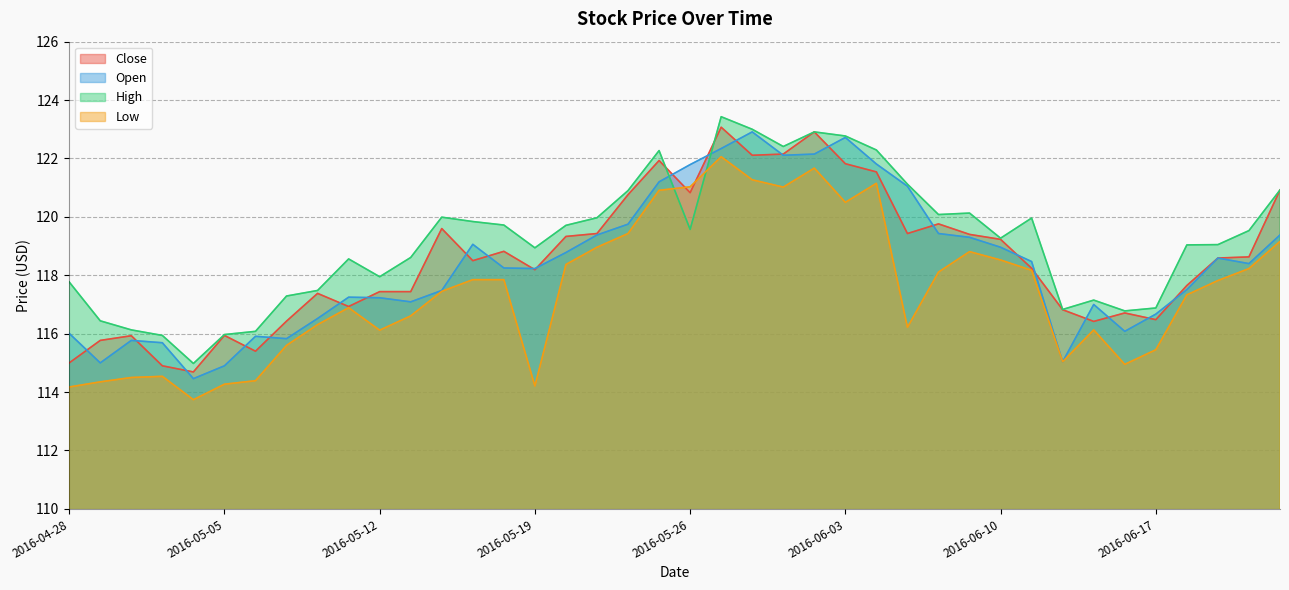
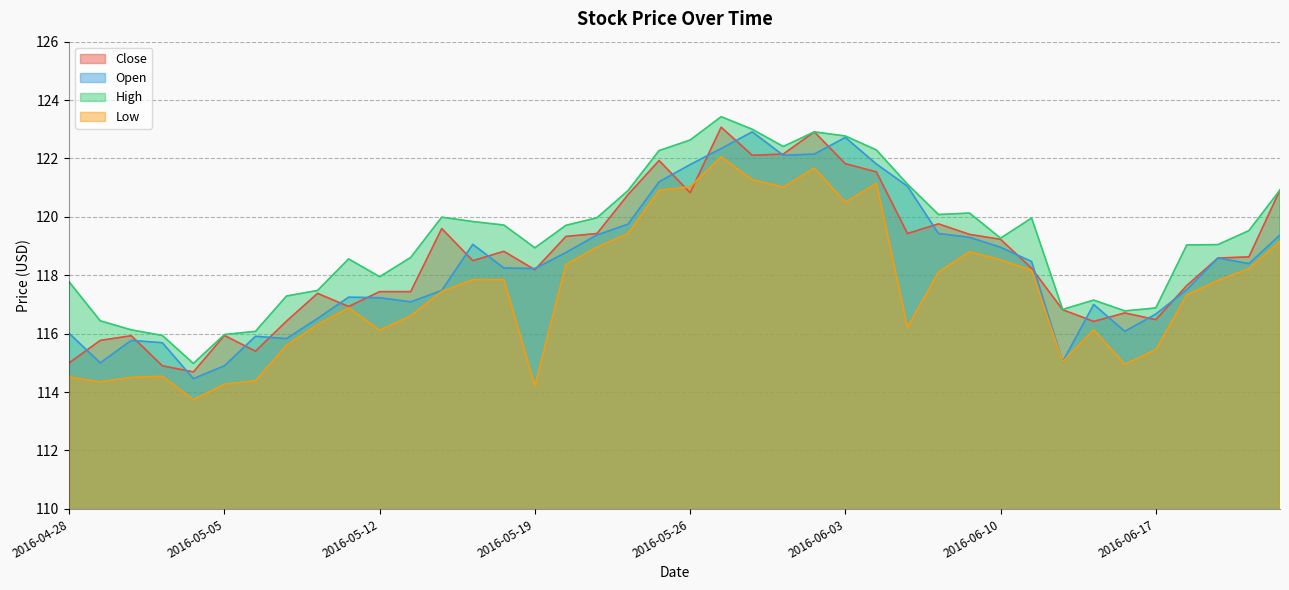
Low, 2016-04-28: 114.2 -> 114.5
High, 2016-05-26: 119.6 -> 122.6
